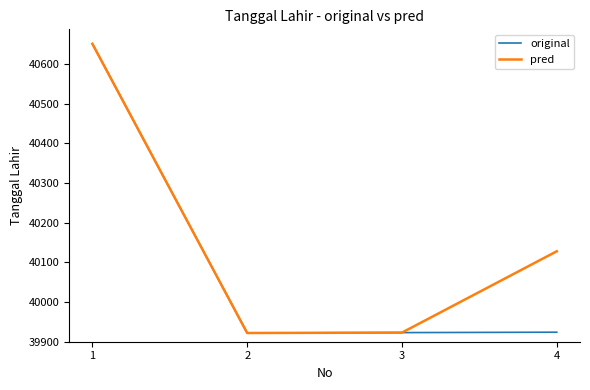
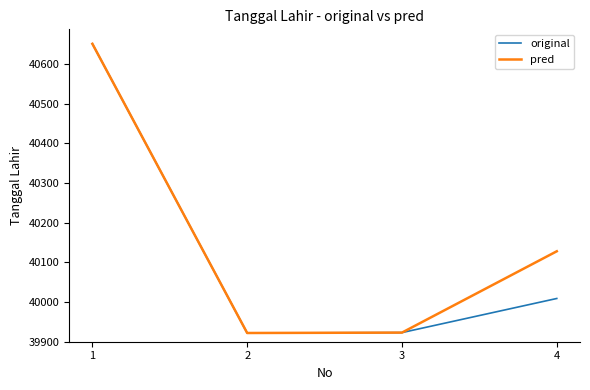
original, 4: 39920 -> 40010
